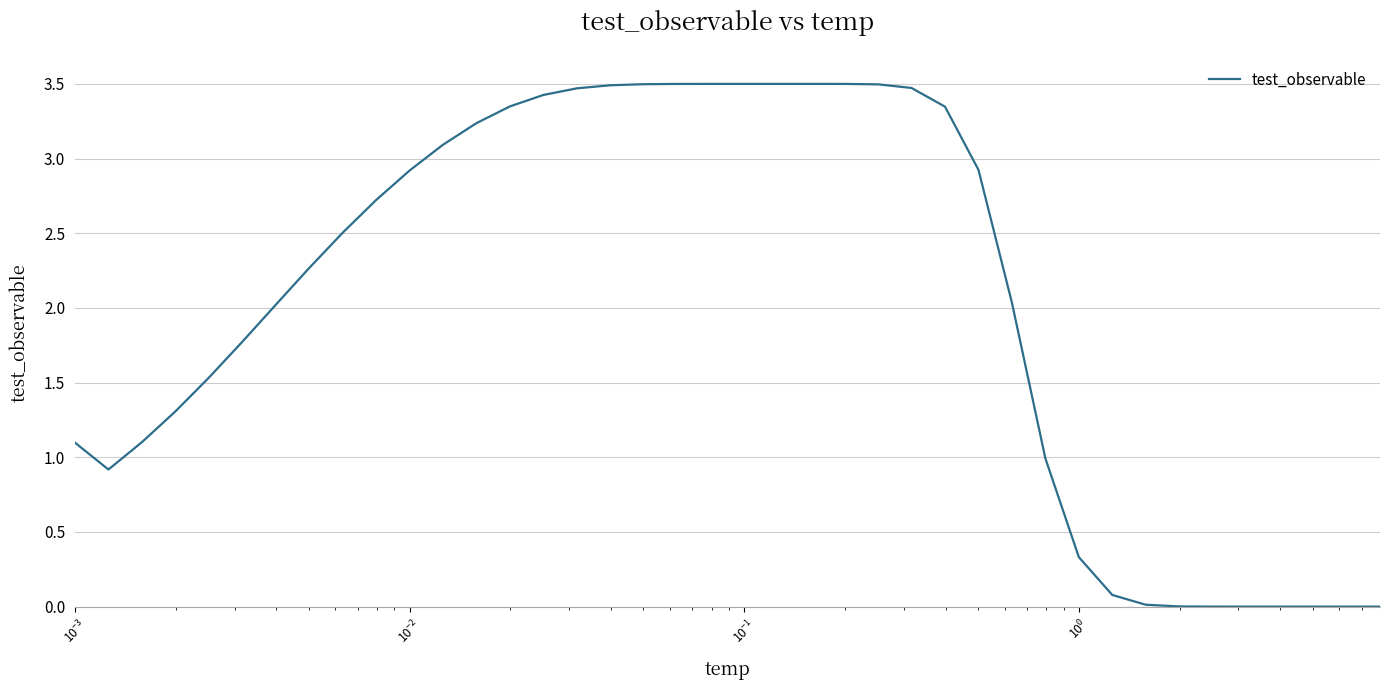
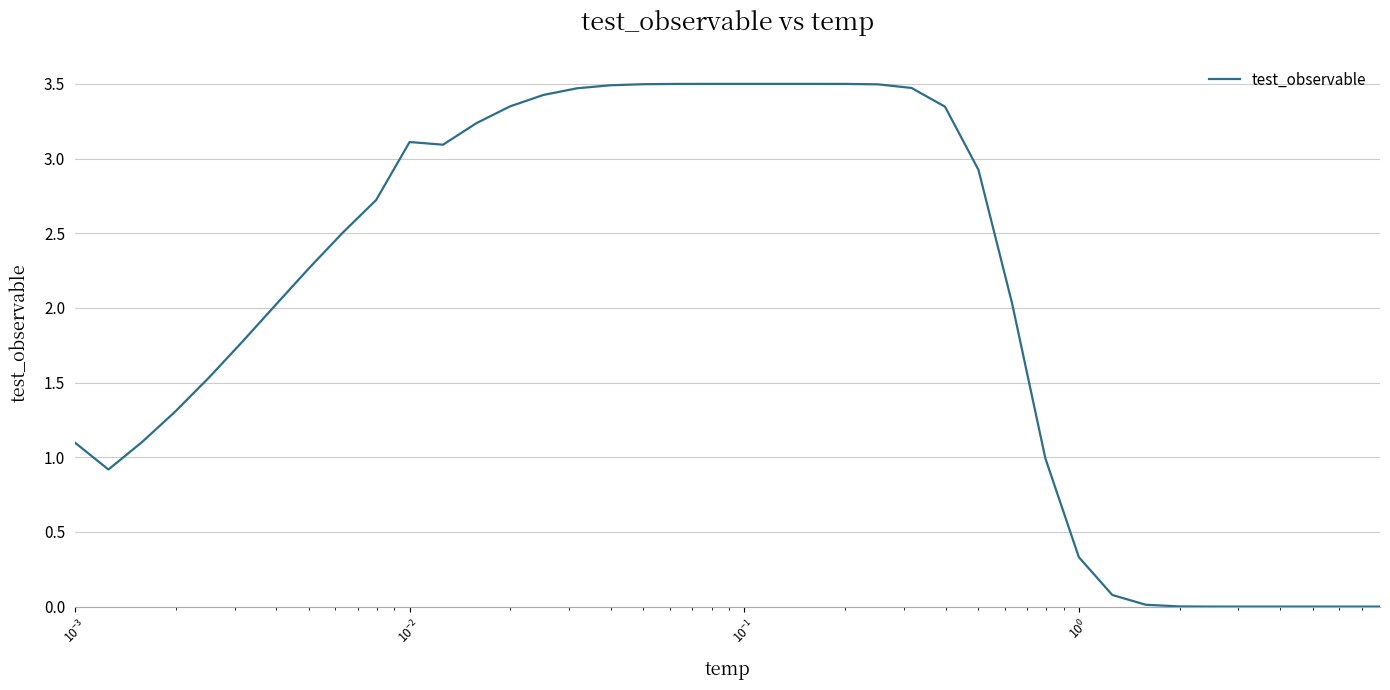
10^-2: 2.92 -> 3.11
